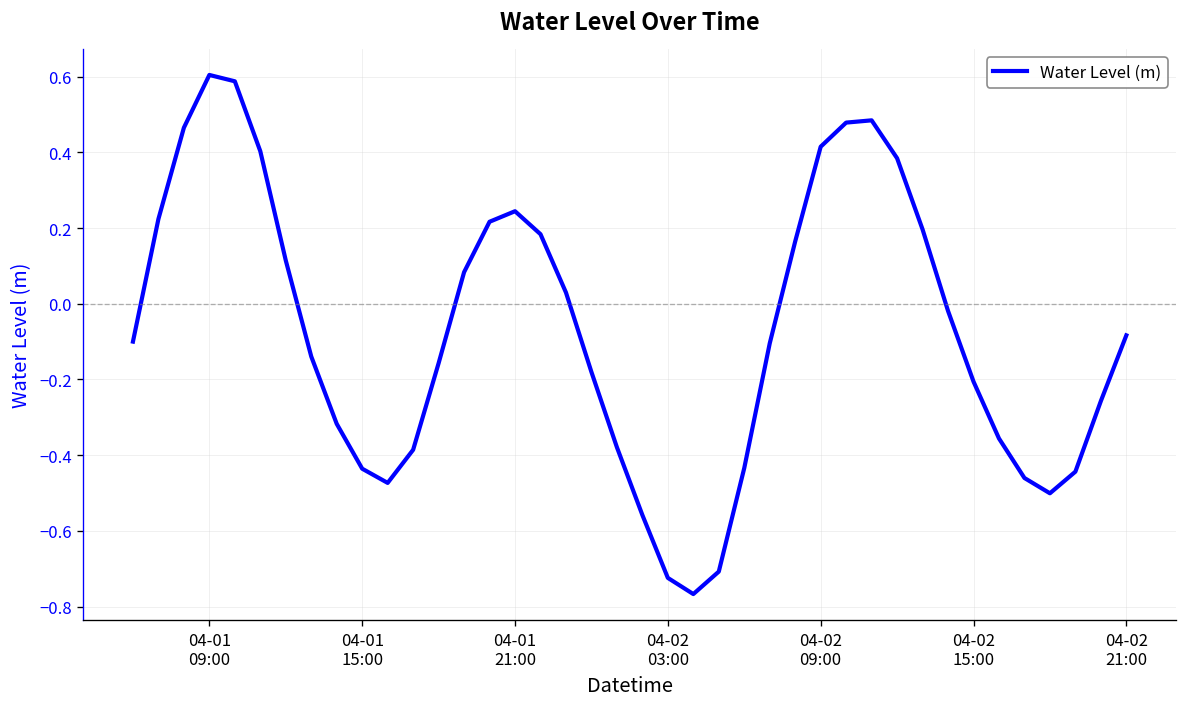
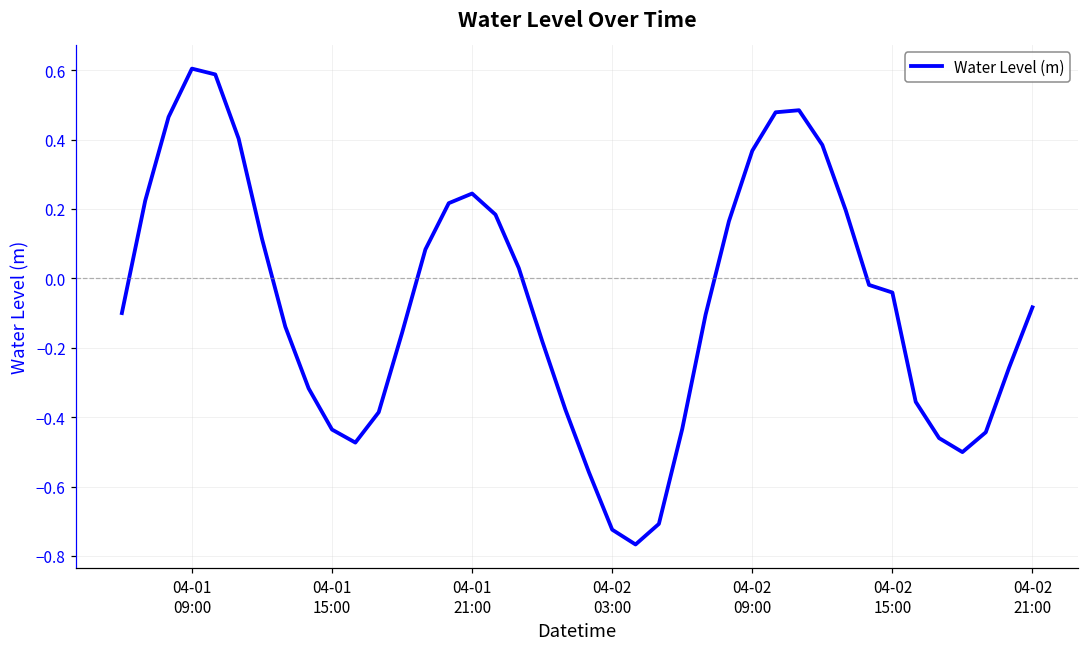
04-02 09:00: 0.41 -> 0.37
04-02 15:00: -0.21 -> -0.04
